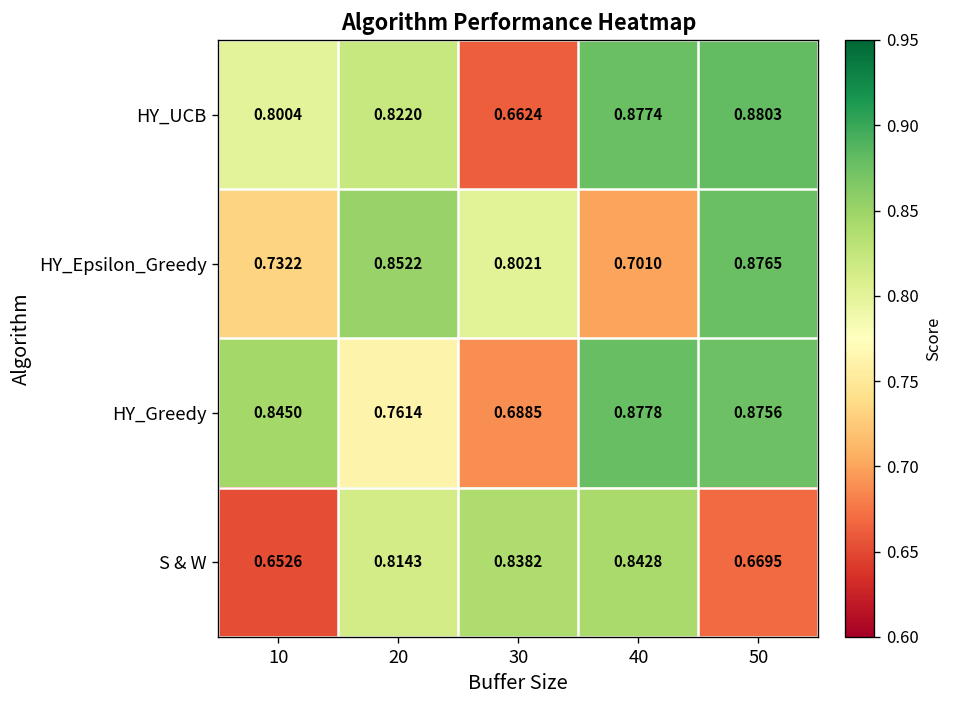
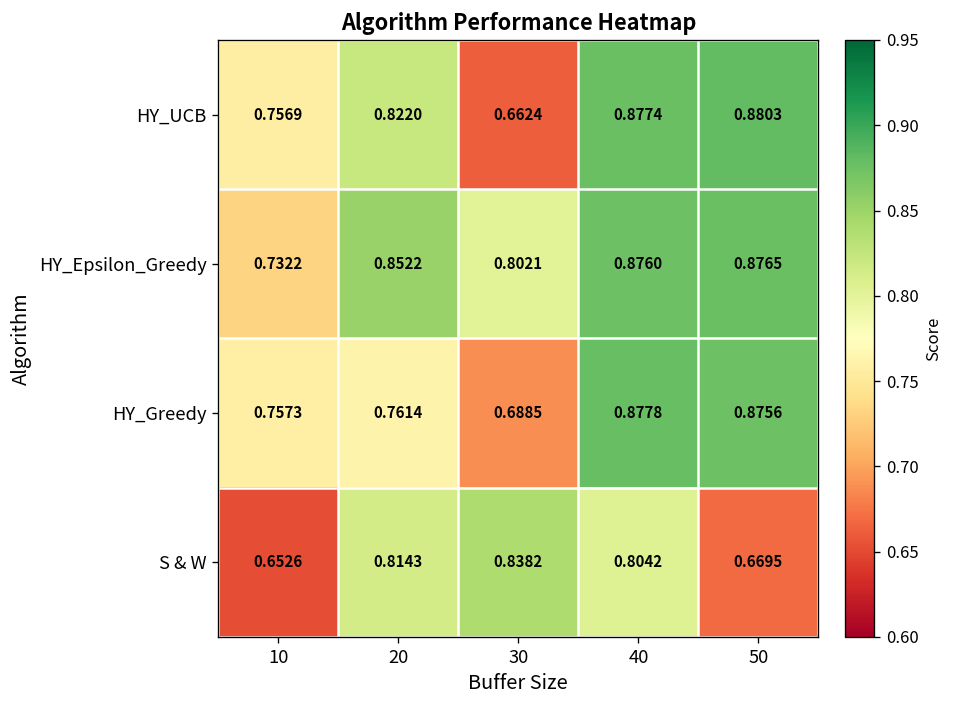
HY_UCB, 10: 0.8004 -> 0.7569
HY_Epsilon_Greedy, 40: 0.7010 -> 0.8760
HY_Greedy, 10: 0.8450 -> 0.7573
S & W, 40: 0.8428 -> 0.8042
